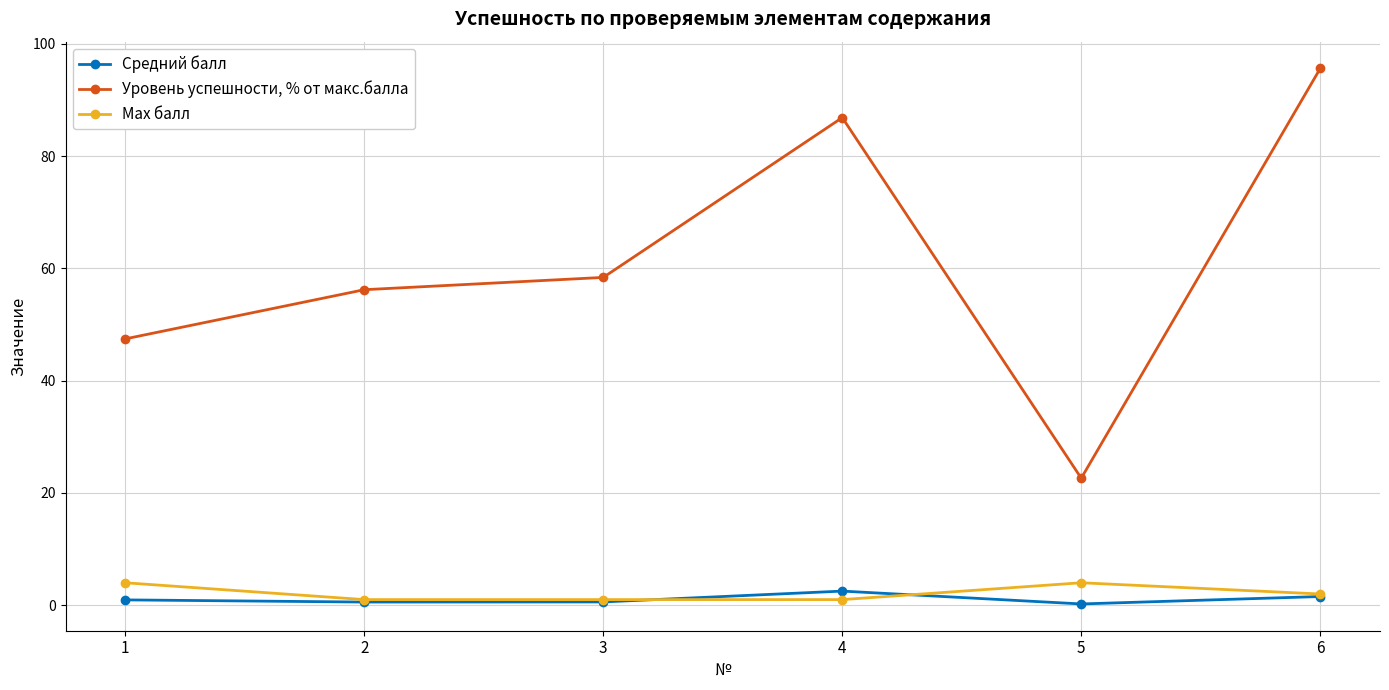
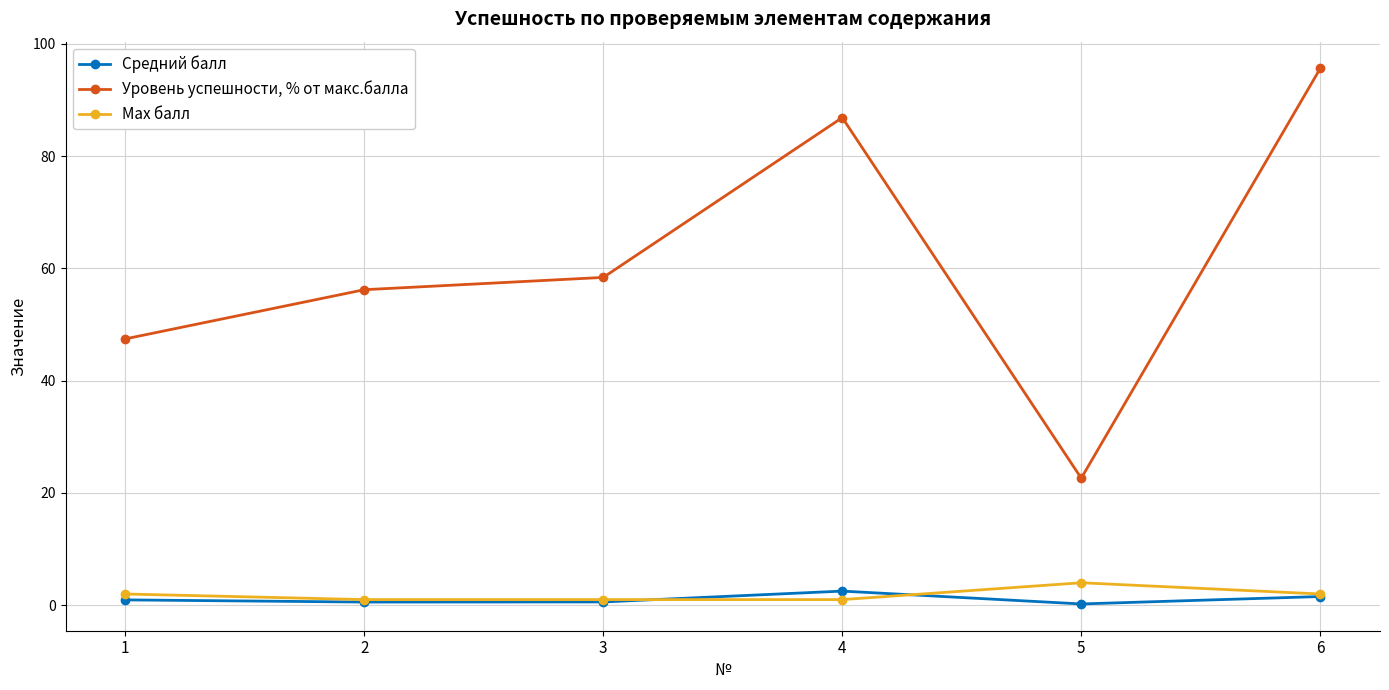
Max балл, 1: 4 -> 2
